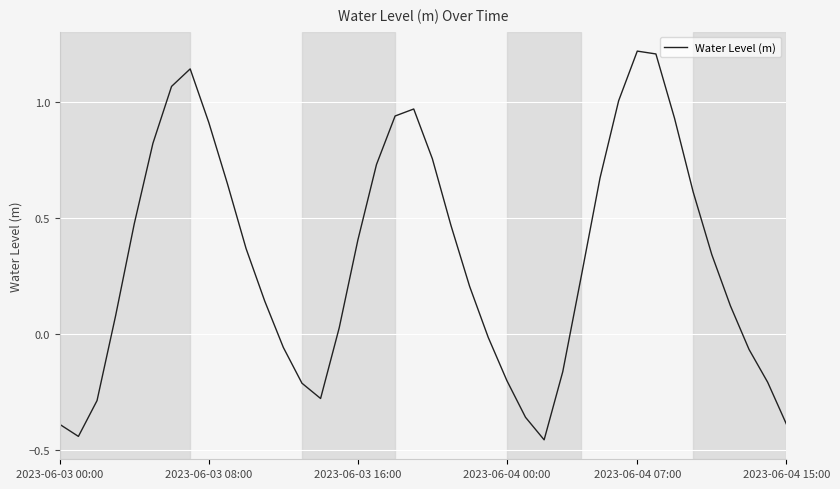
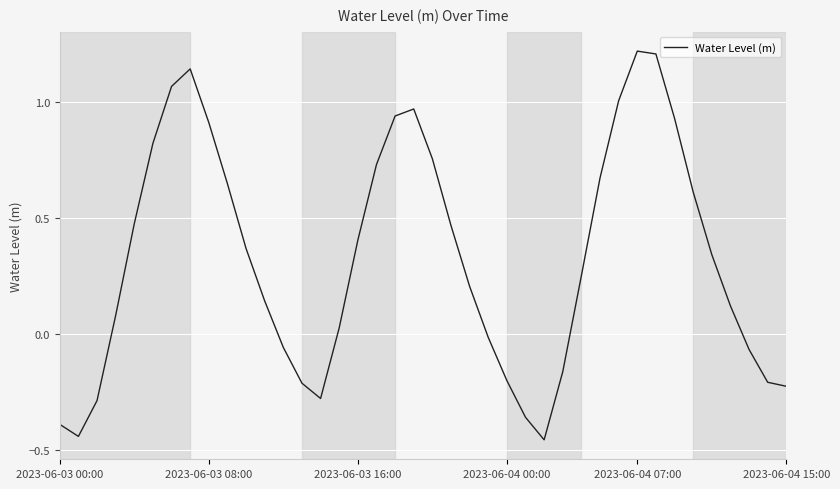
2023-06-04 15:00: -0.39 -> -0.22
